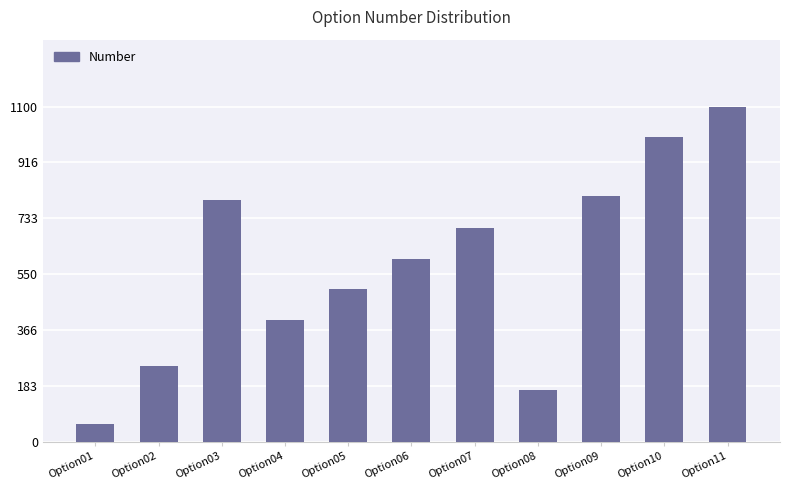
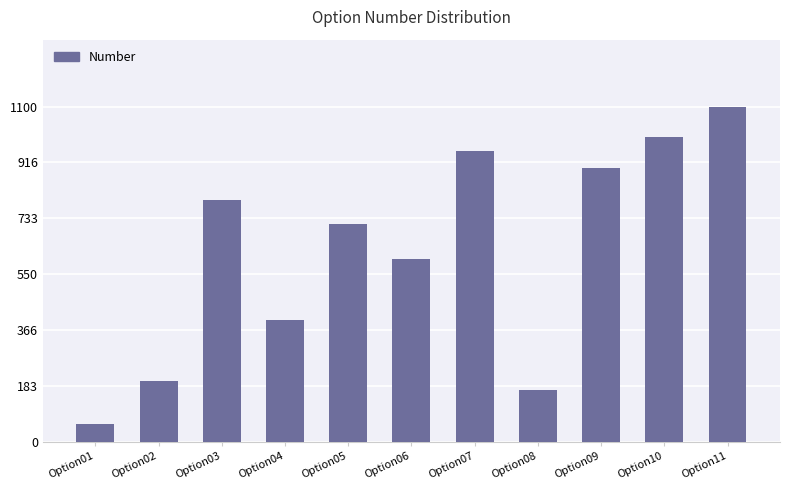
Option02: 250 -> 200
Option05: 500 -> 710
Option07: 700 -> 950
Option09: 810 -> 900
